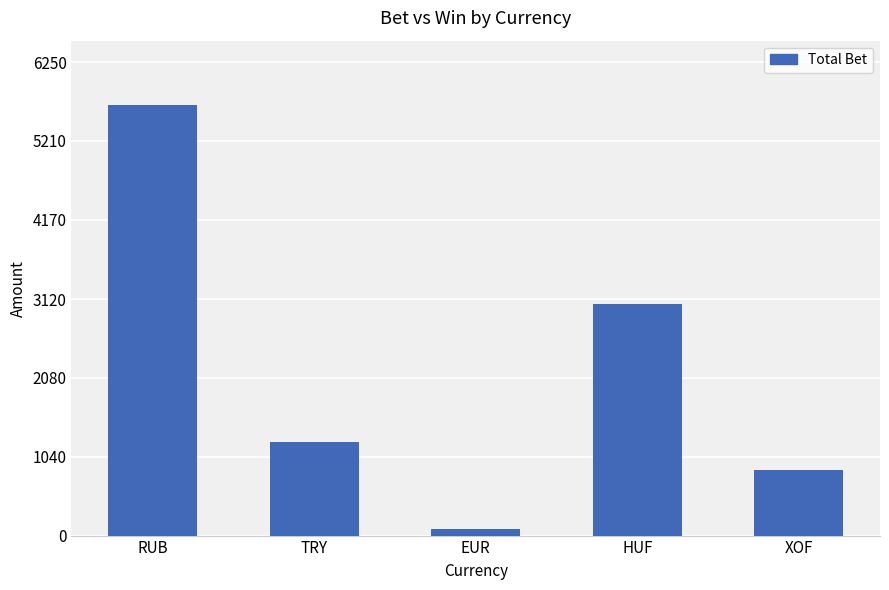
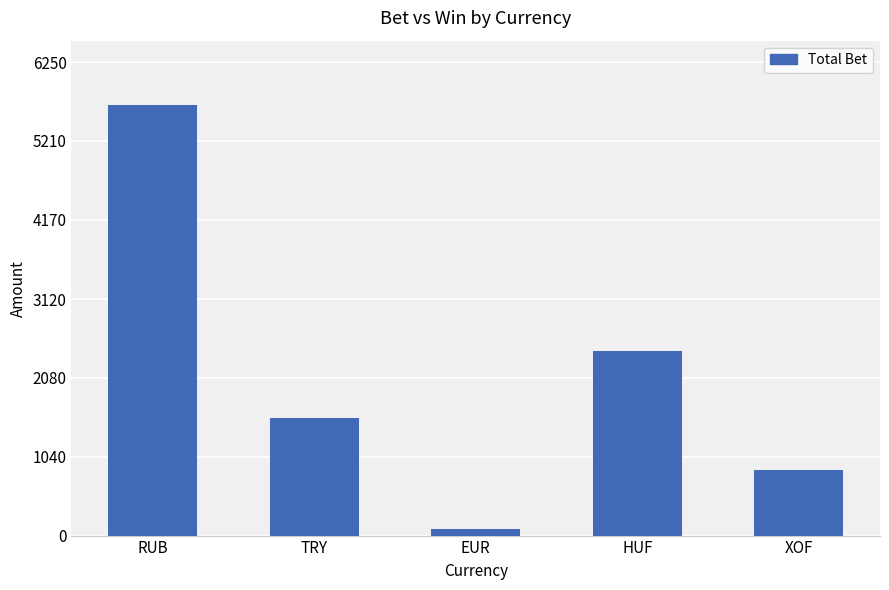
TRY: 1200 -> 1500
HUF: 3100 -> 2400
